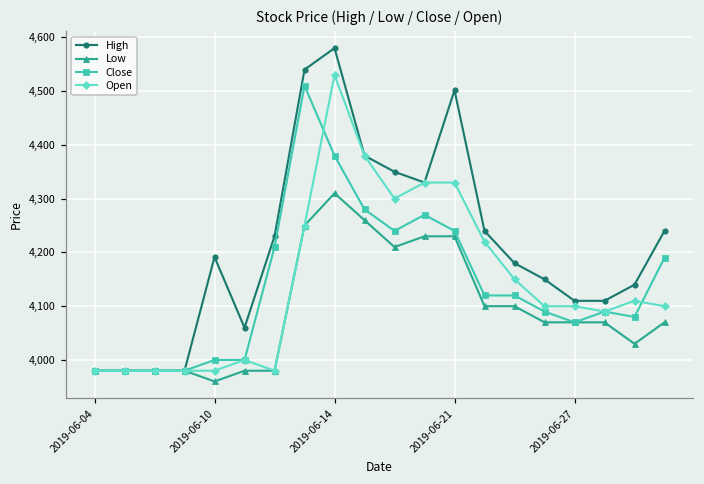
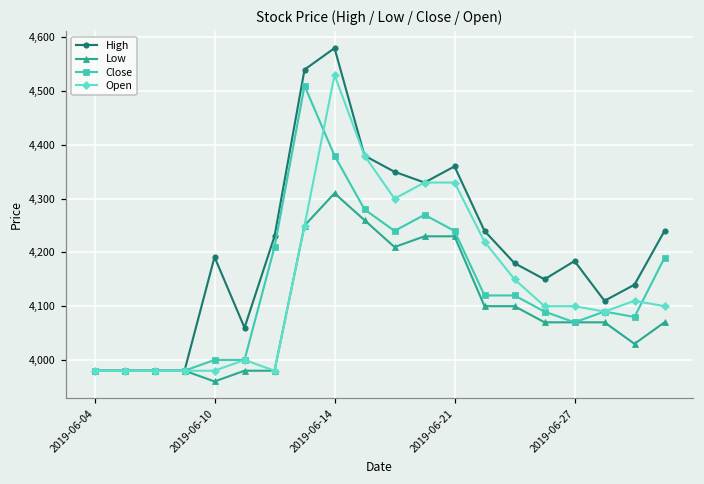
High, 2019-06-21: 4,500 -> 4,360
High, 2019-06-27: 4,110 -> 4,180
